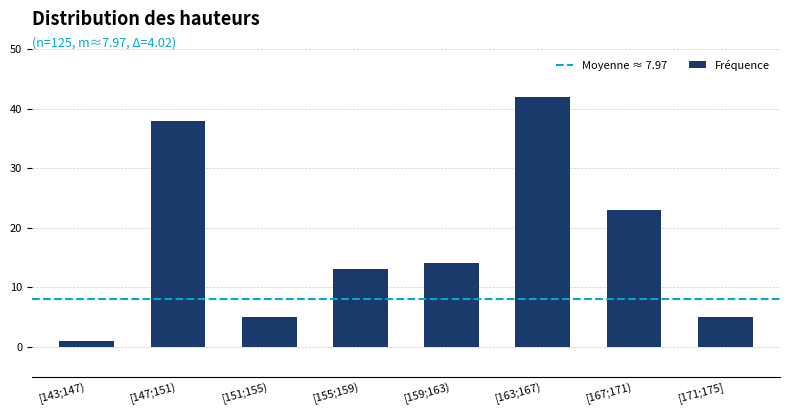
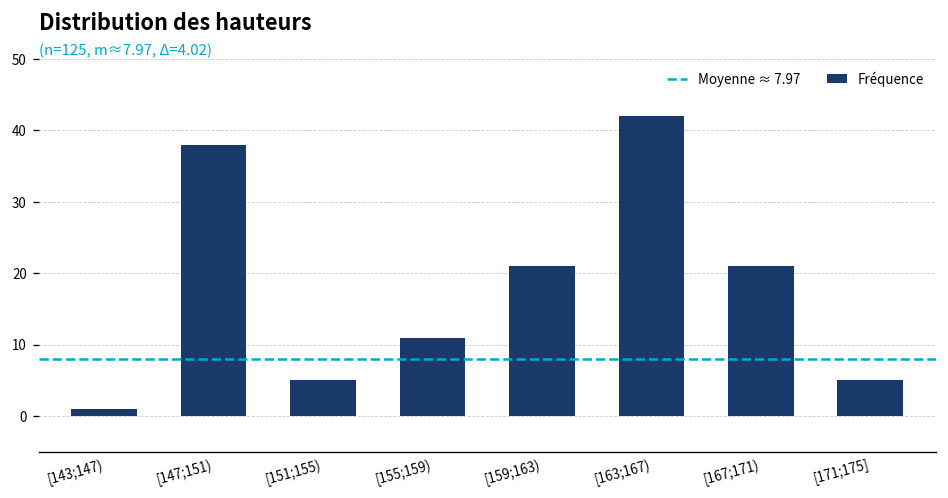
[155;159): 13 -> 11
[159;163): 14 -> 21
[167;171): 23 -> 21
